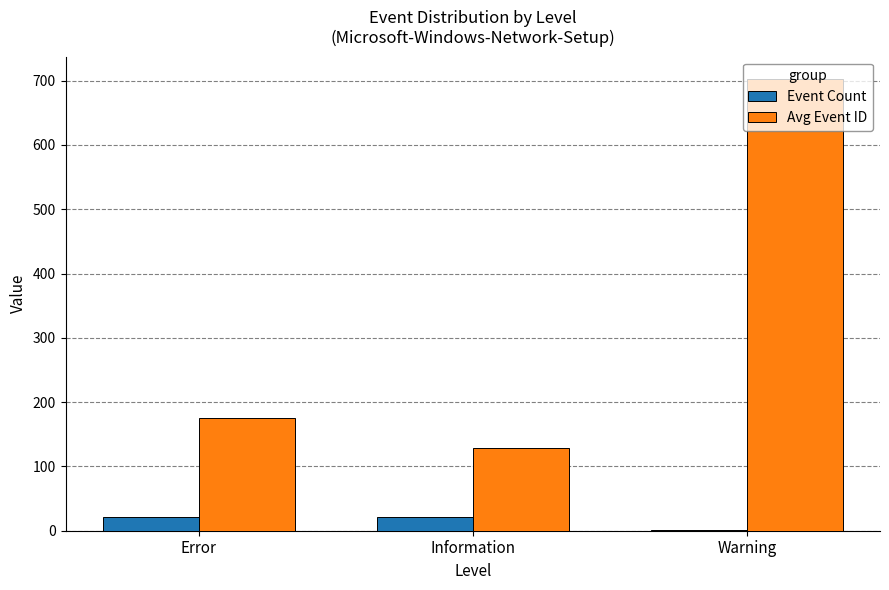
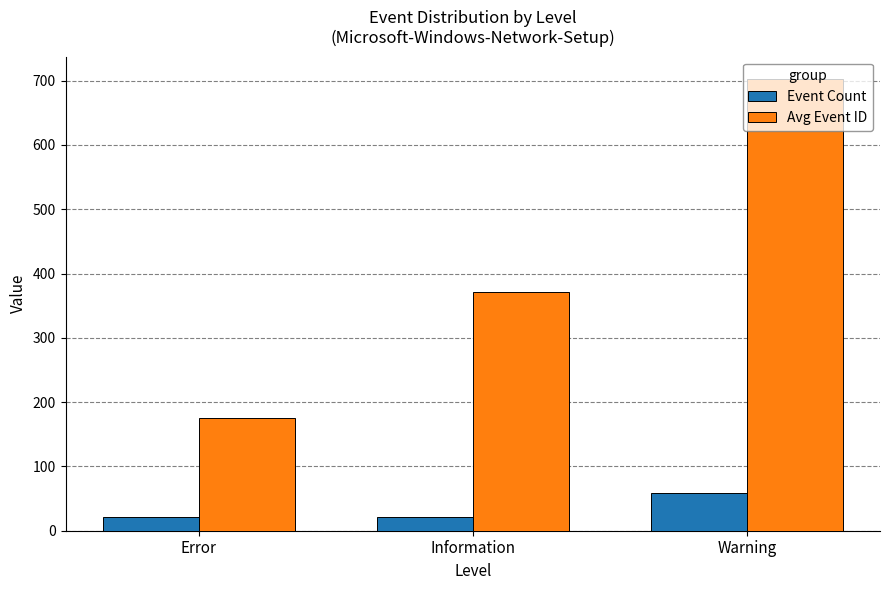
Avg Event ID, Information: 130 -> 370
Event Count, Warning: 0 -> 60
